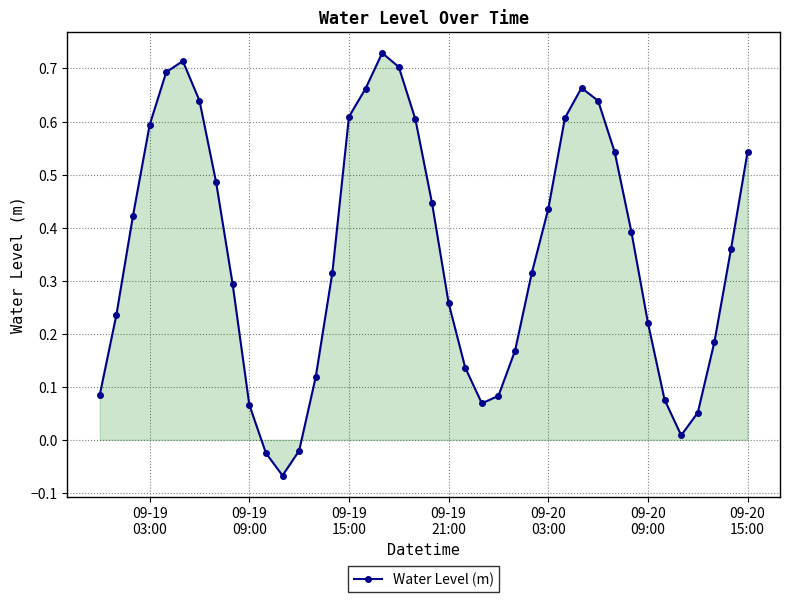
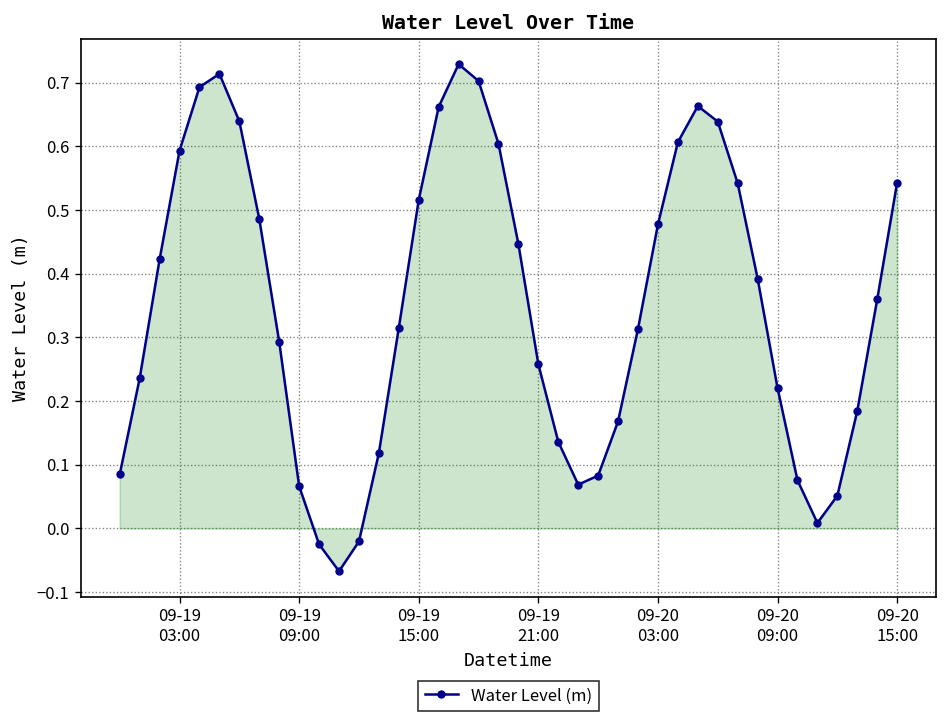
Water Level (m), 09-19 15:00: 0.61 -> 0.52
Water Level (m), 09-20 03:00: 0.44 -> 0.48
